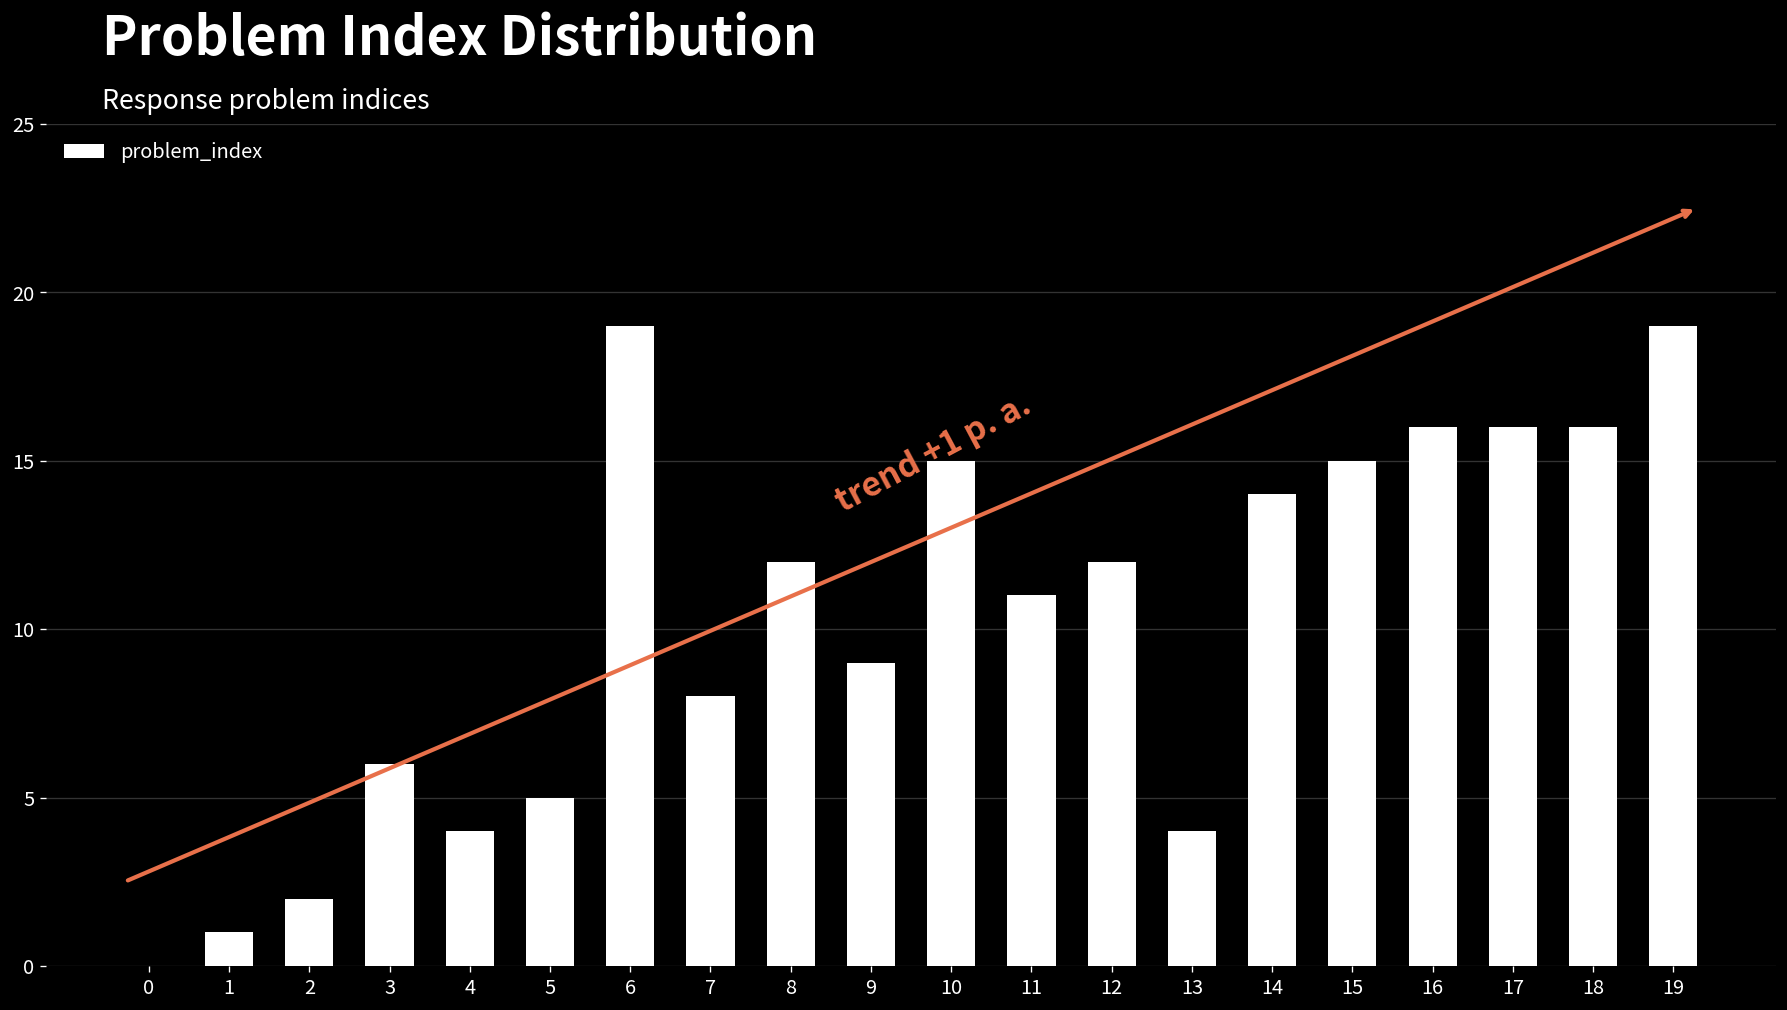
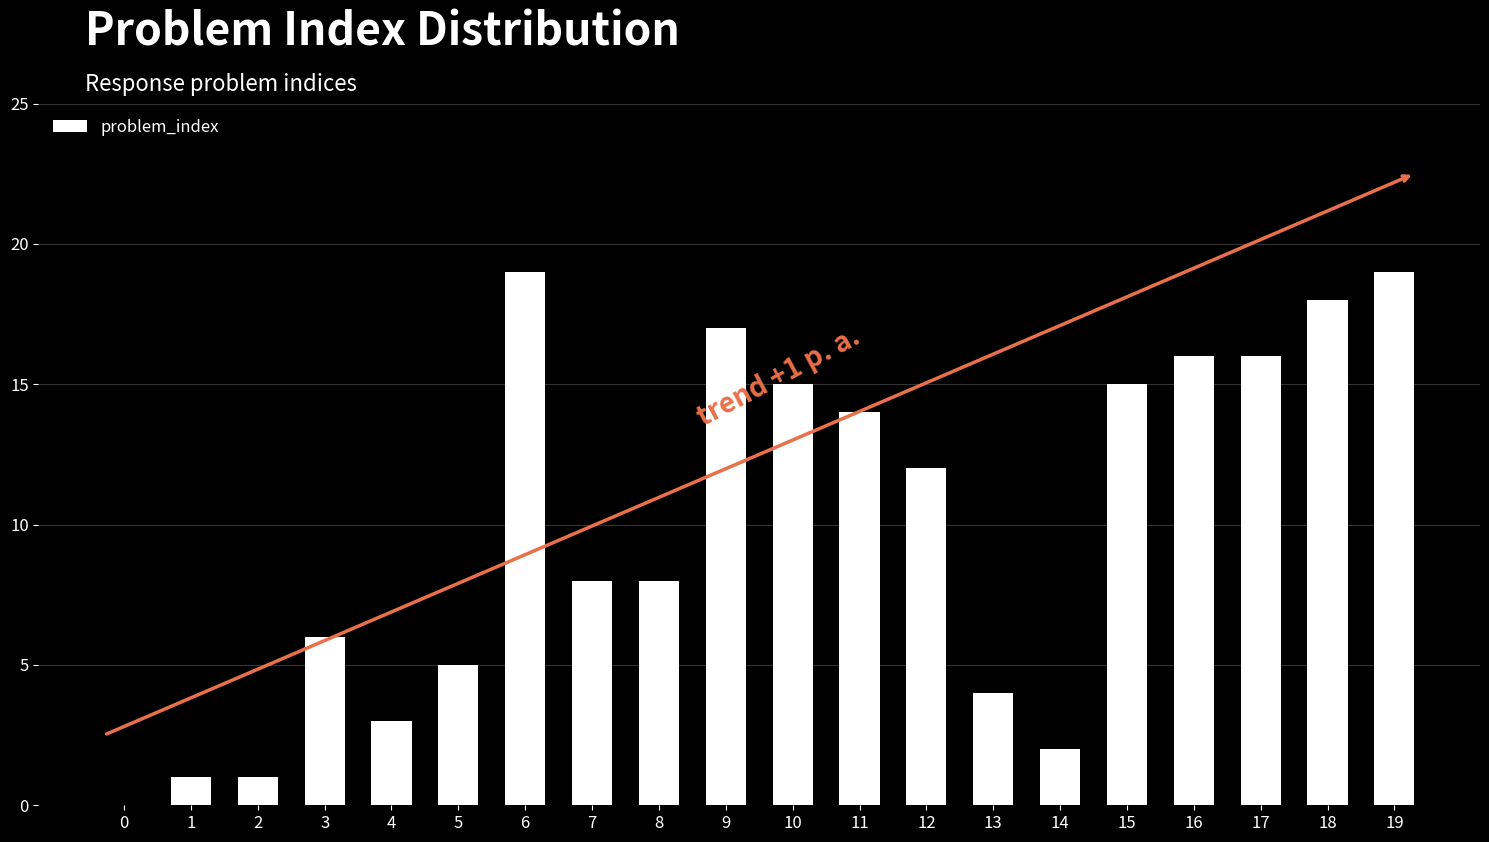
2: 2 -> 1
4: 4 -> 3
8: 12 -> 8
9: 9 -> 17
11: 11 -> 14
14: 14 -> 2
18: 16 -> 18
